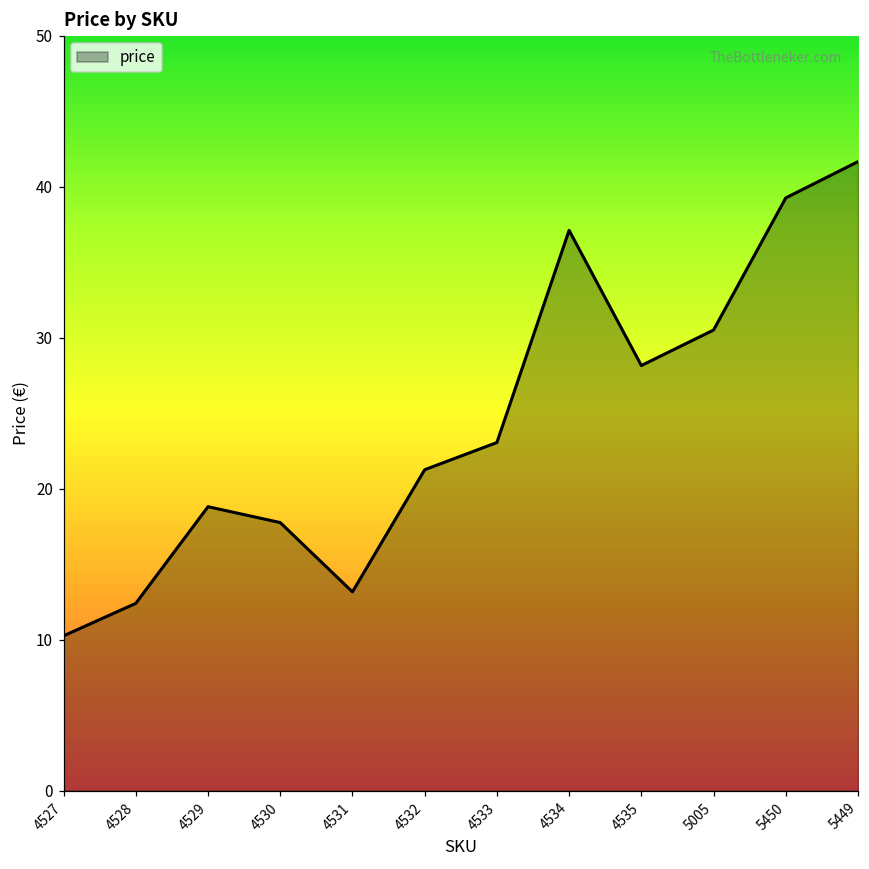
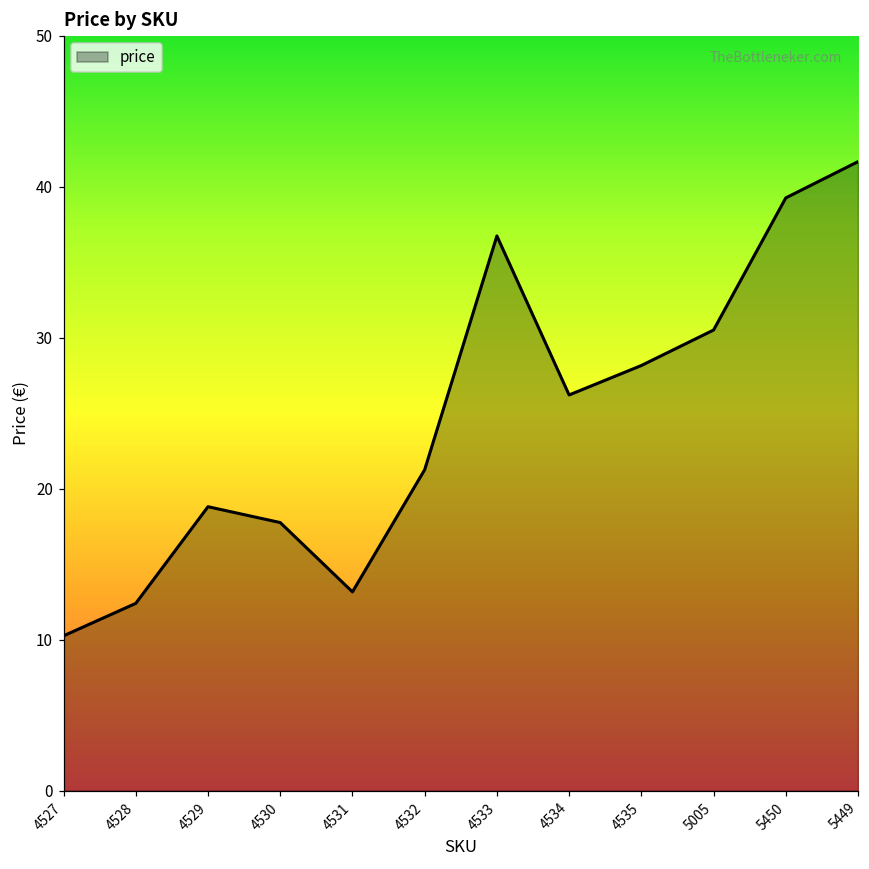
4533: 23.1 -> 36.7
4534: 37.1 -> 26.2
